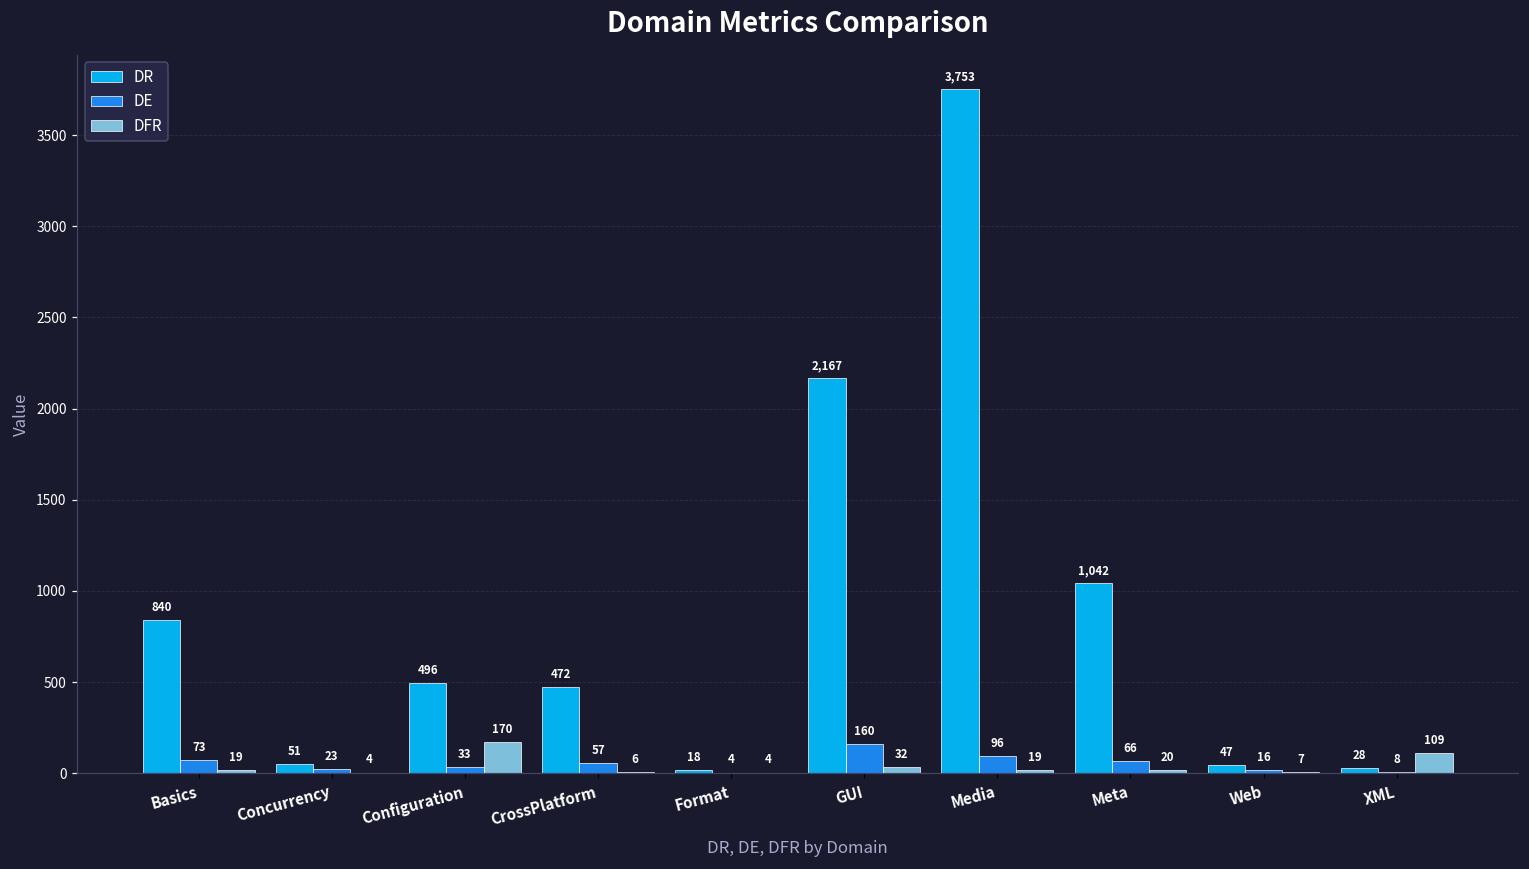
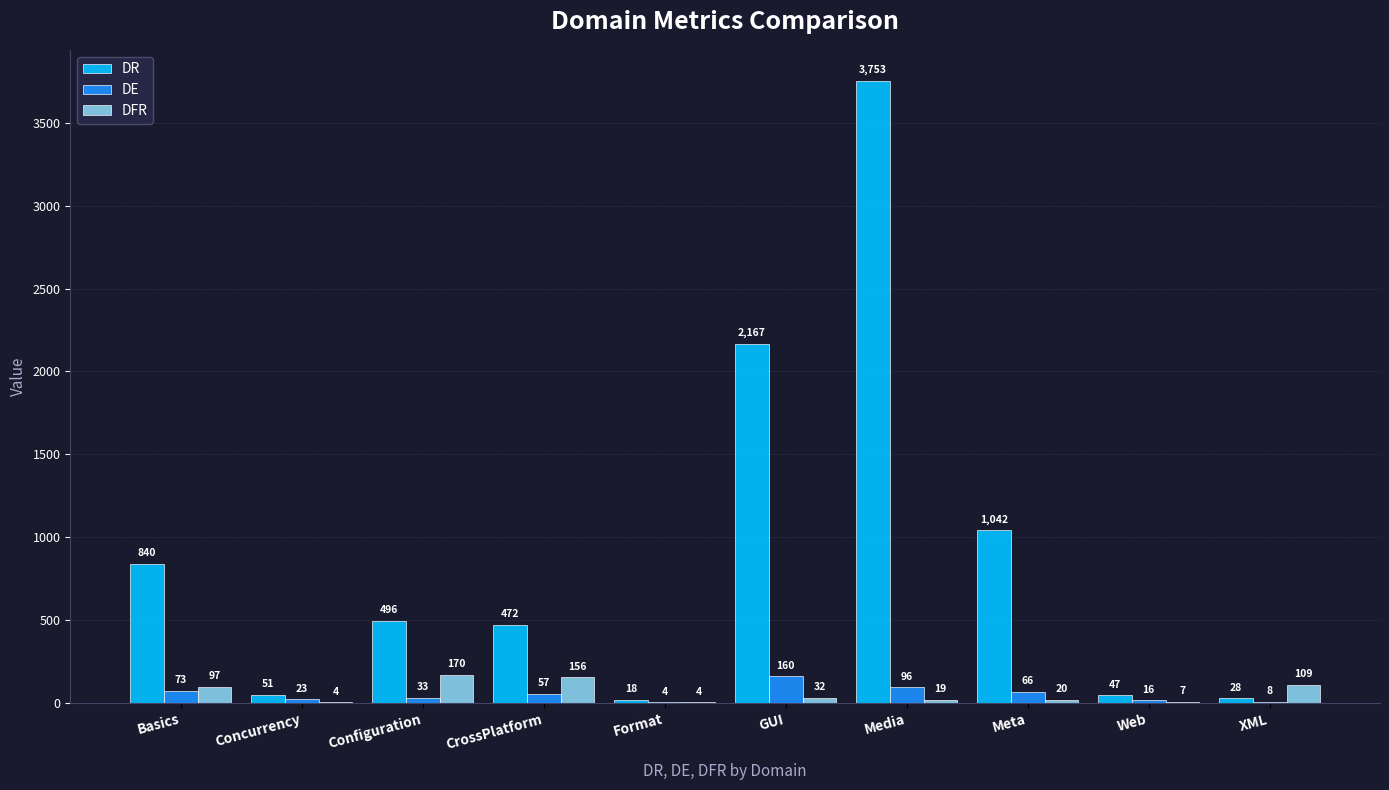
DFR, Basics: 19 -> 97
DFR, CrossPlatform: 6 -> 156
